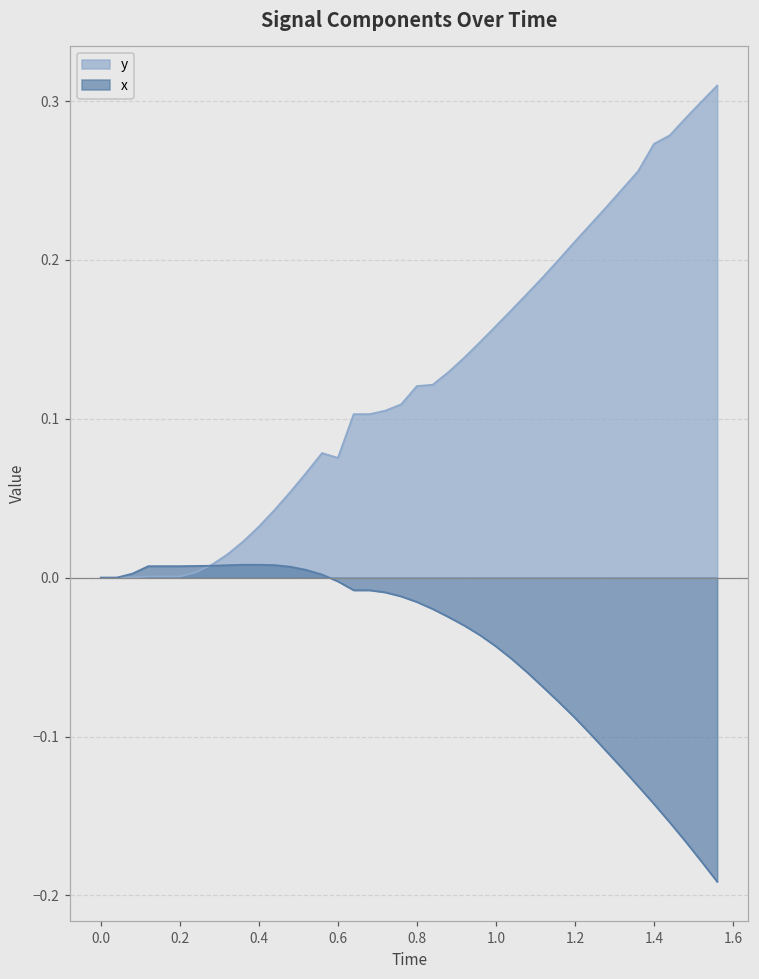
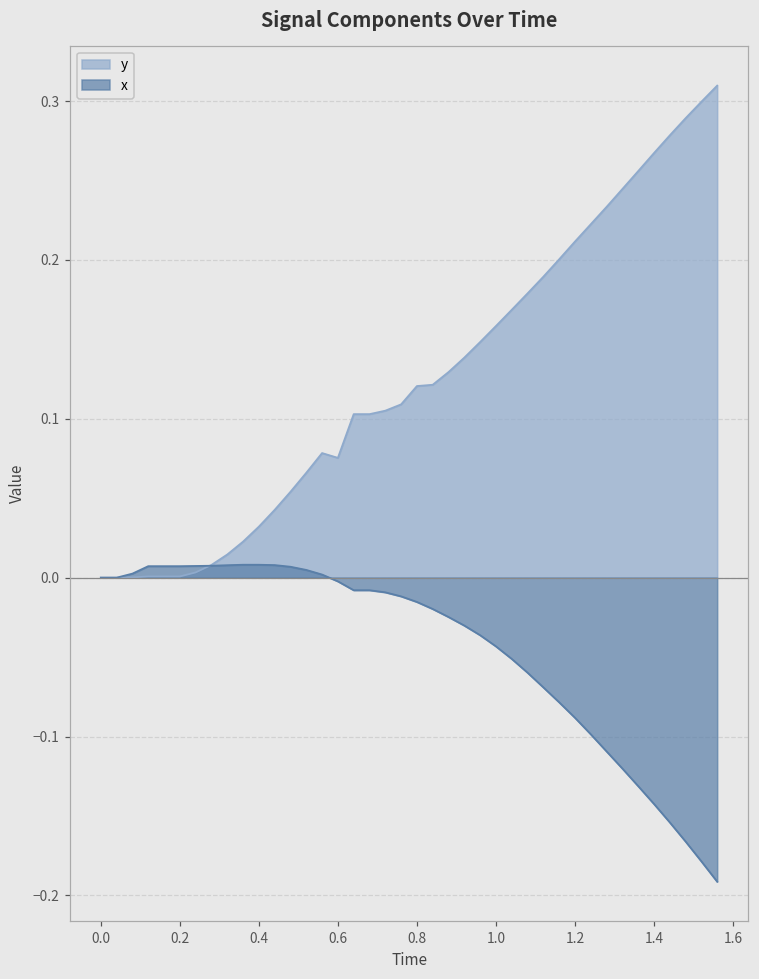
y, 1.4: 0.273 -> 0.267
